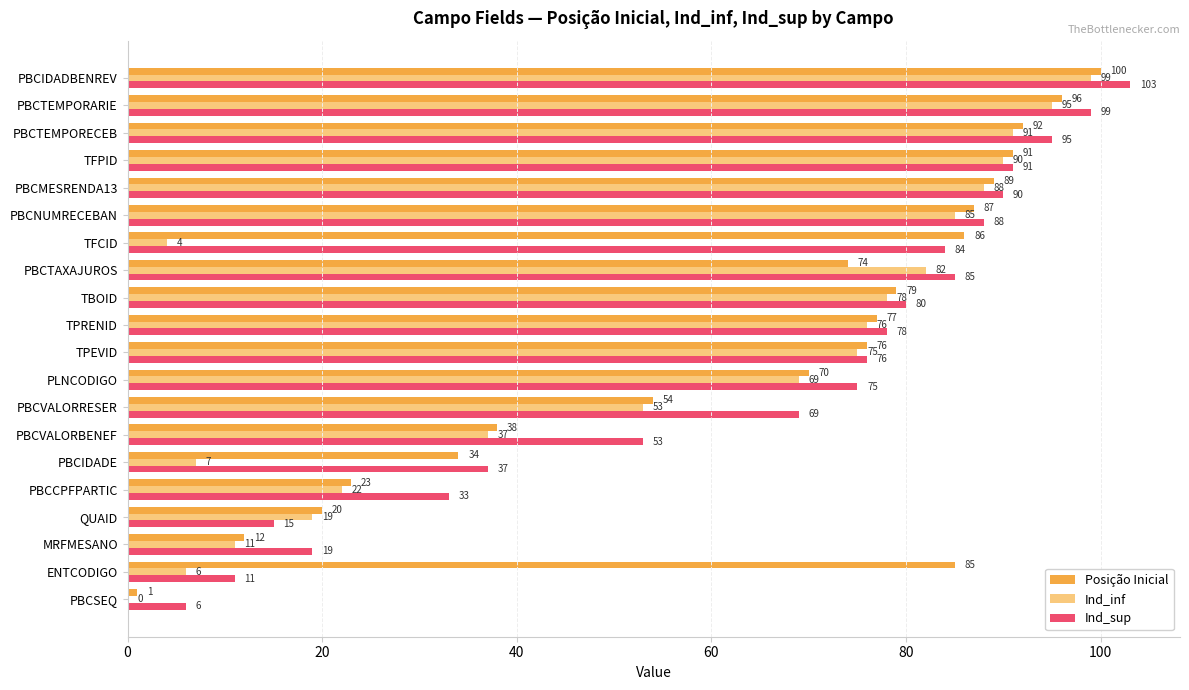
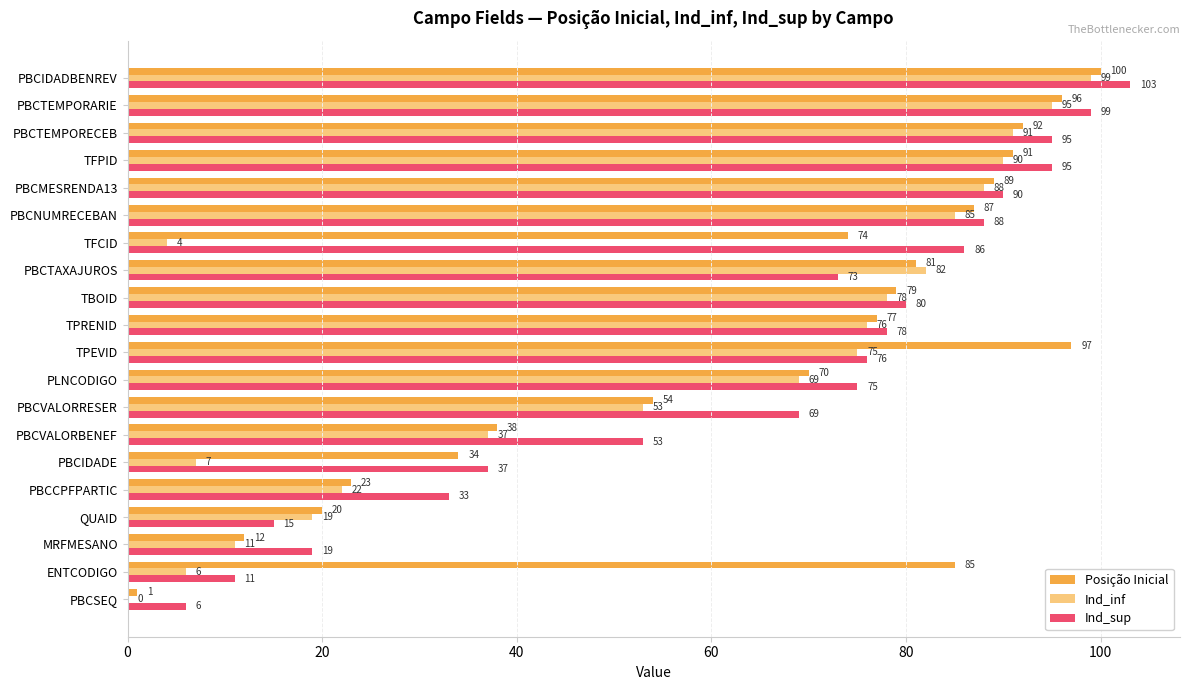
Ind_sup, TFPID: 91 -> 95
Posição Inicial, TFCID: 86 -> 74
Ind_sup, TFCID: 84 -> 86
Posição Inicial, PBCTAXAJUROS: 74 -> 81
Ind_sup, PBCTAXAJUROS: 85 -> 73
Posição Inicial, TPEVID: 76 -> 97
